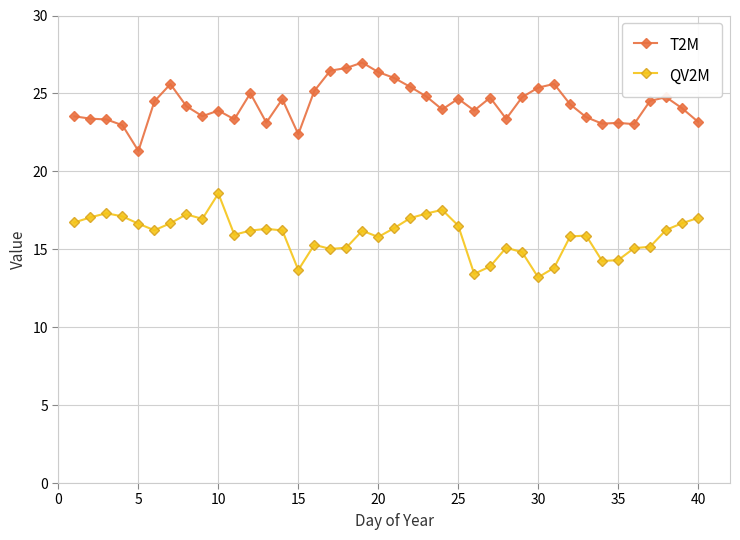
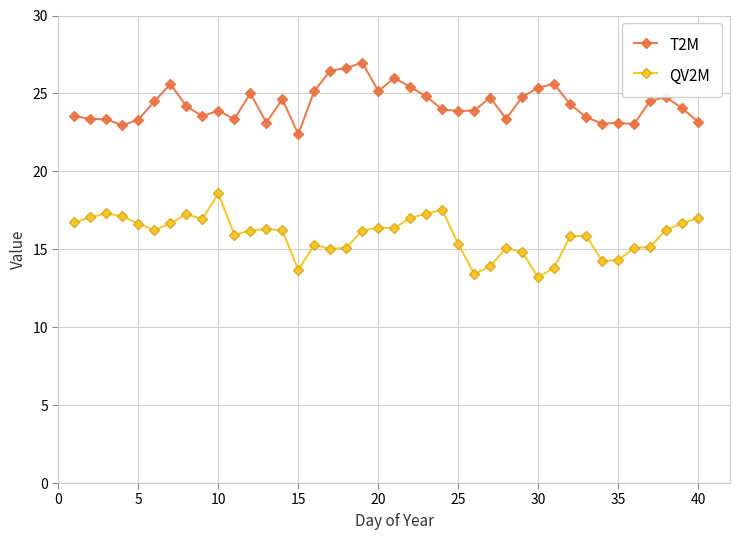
T2M, 5: 21.3 -> 23.3
T2M, 20: 26.4 -> 25.2
QV2M, 20: 15.8 -> 16.4
T2M, 25: 24.7 -> 23.9
QV2M, 25: 16.5 -> 15.4
